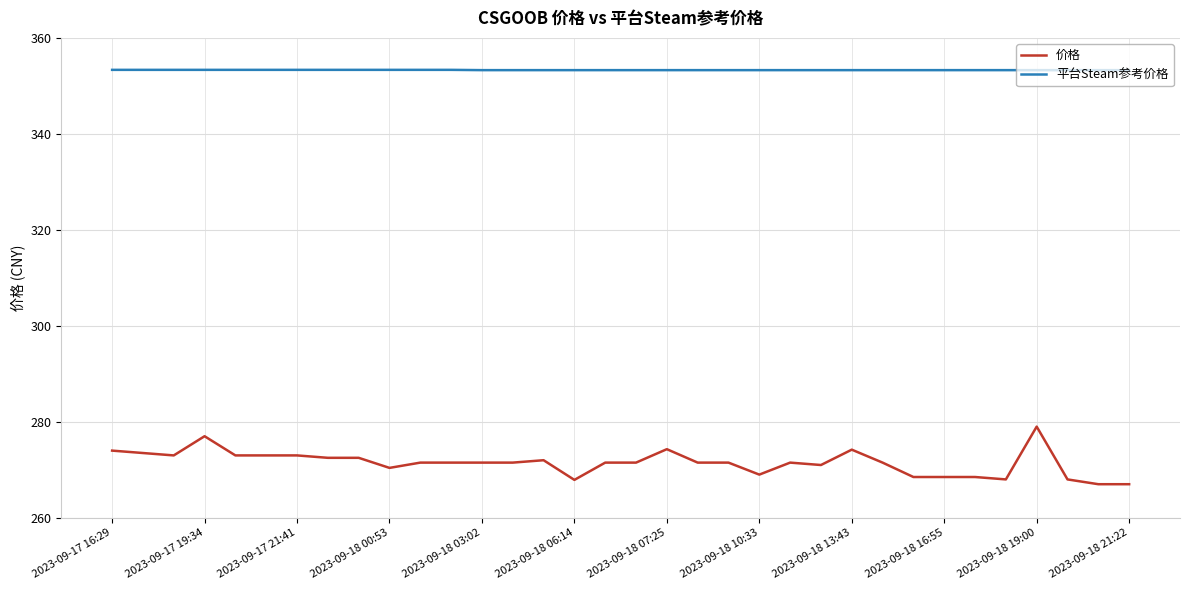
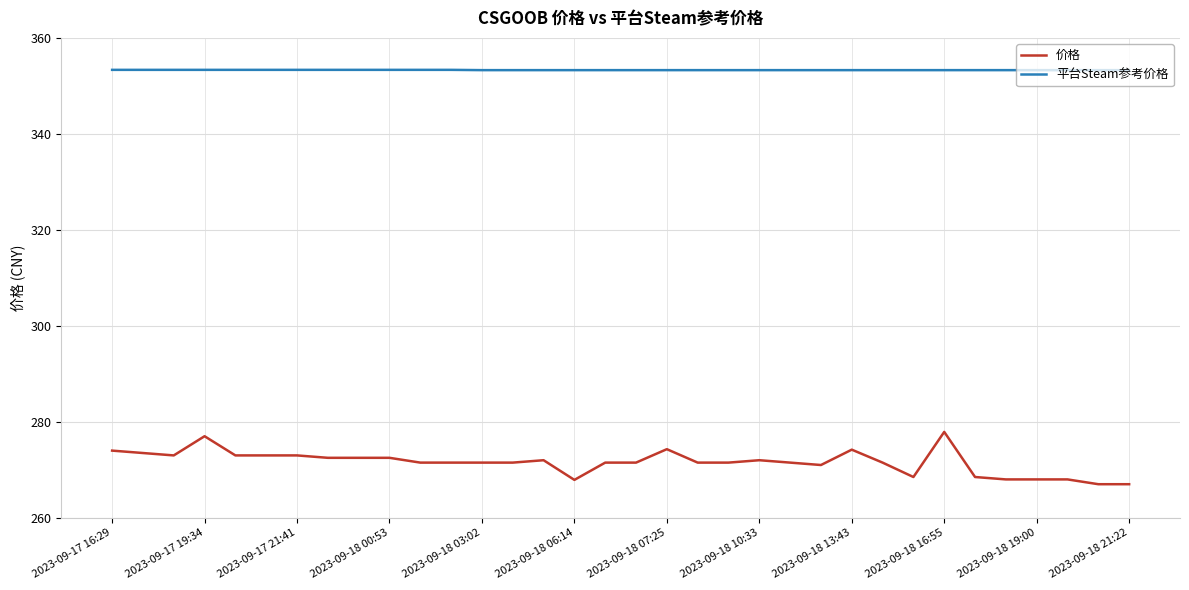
价格, 2023-09-18 00:53: 270 -> 273
价格, 2023-09-18 10:33: 269 -> 272
价格, 2023-09-18 16:55: 269 -> 278
价格, 2023-09-18 19:00: 279 -> 268
